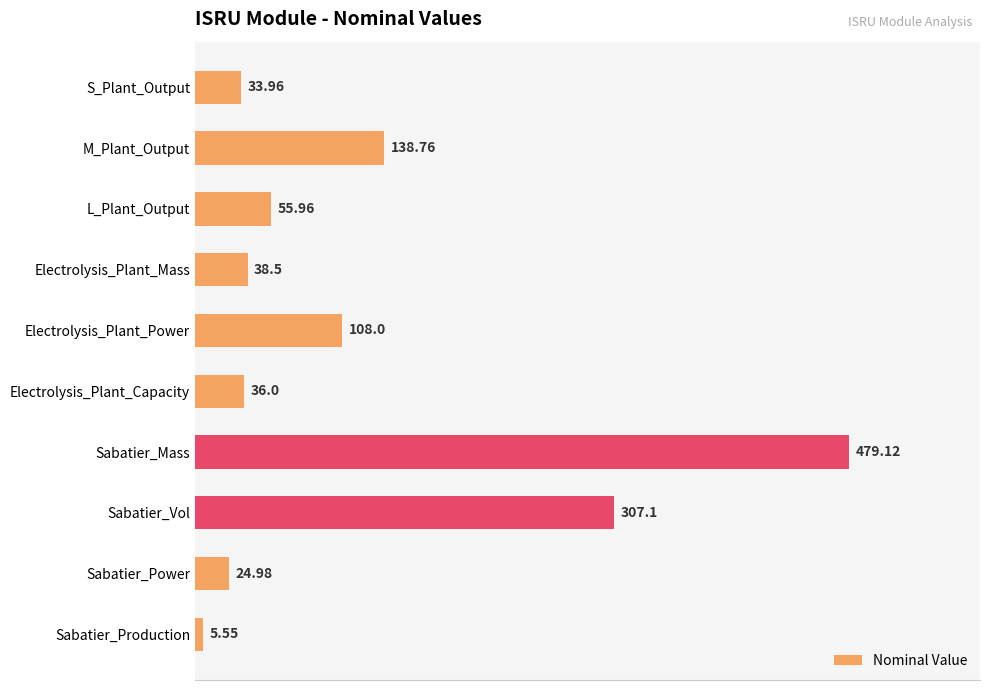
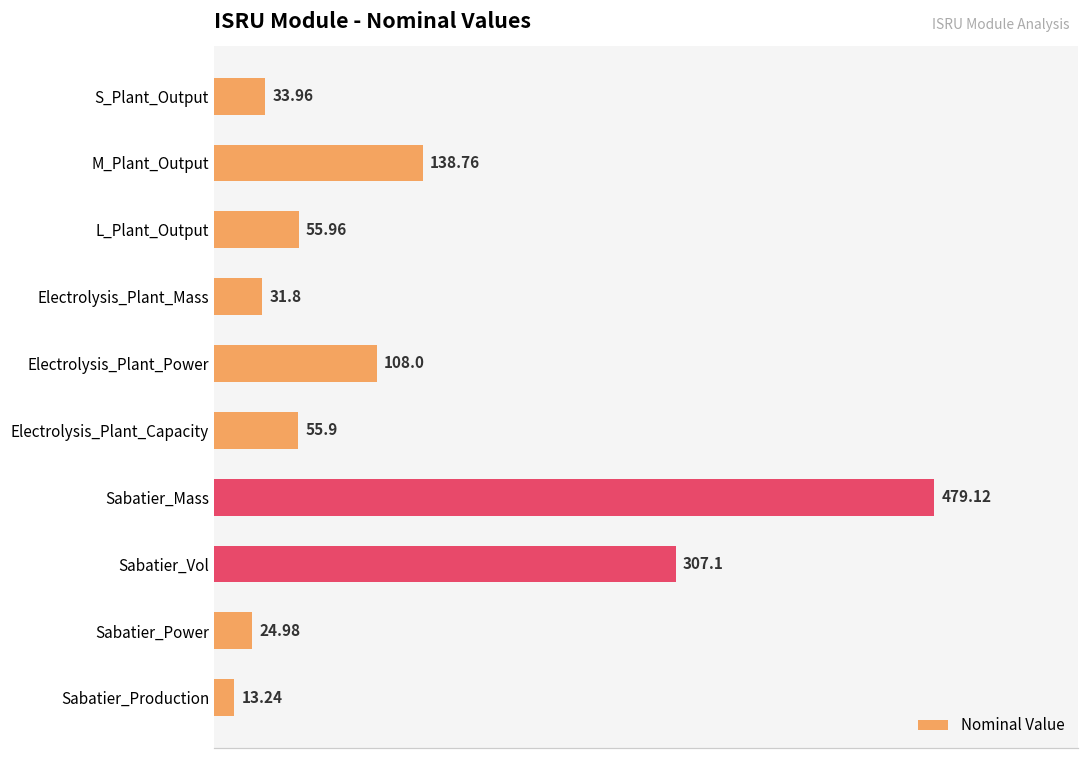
Electrolysis_Plant_Mass: 38.5 -> 31.8
Electrolysis_Plant_Capacity: 36.0 -> 55.9
Sabatier_Production: 5.55 -> 13.24
